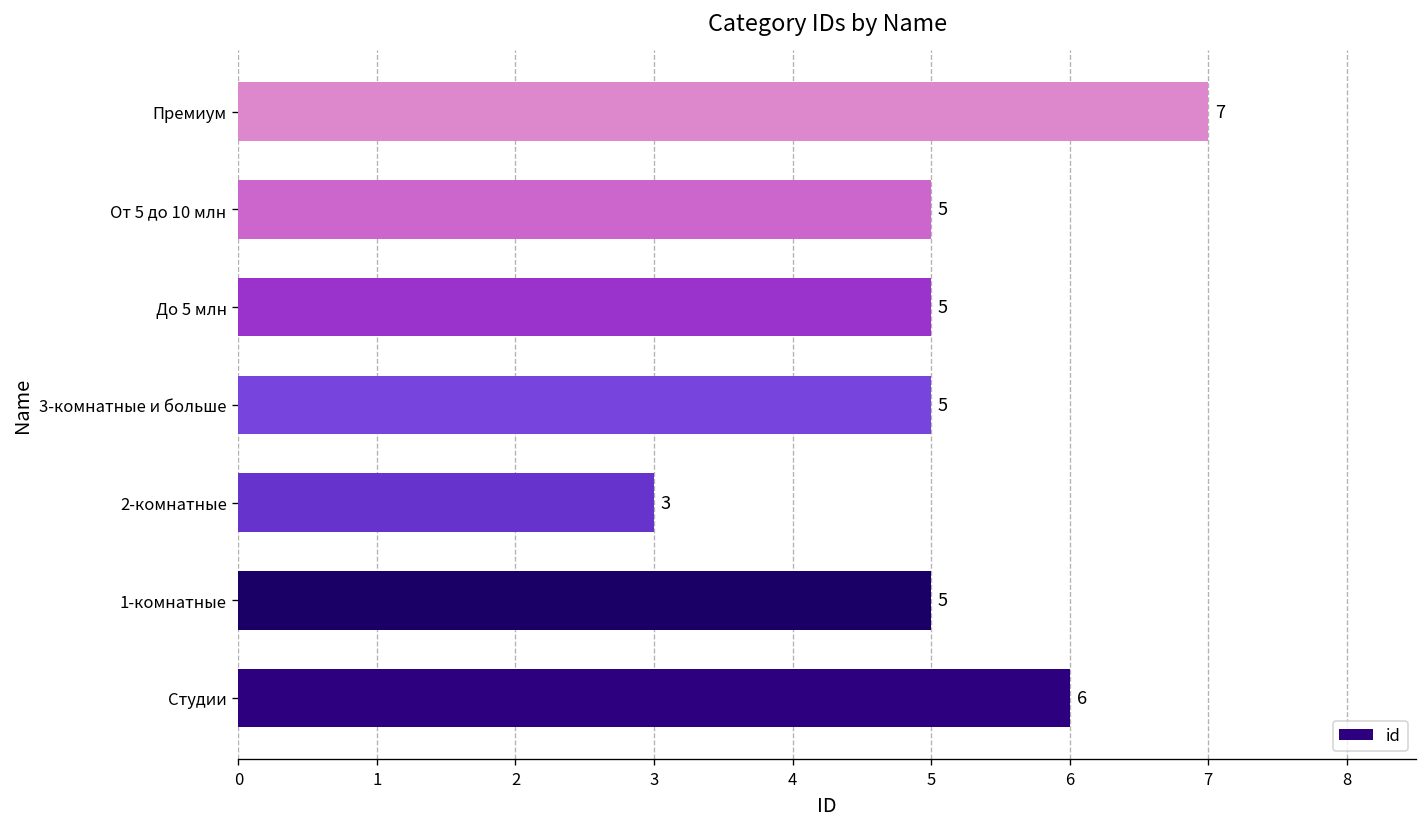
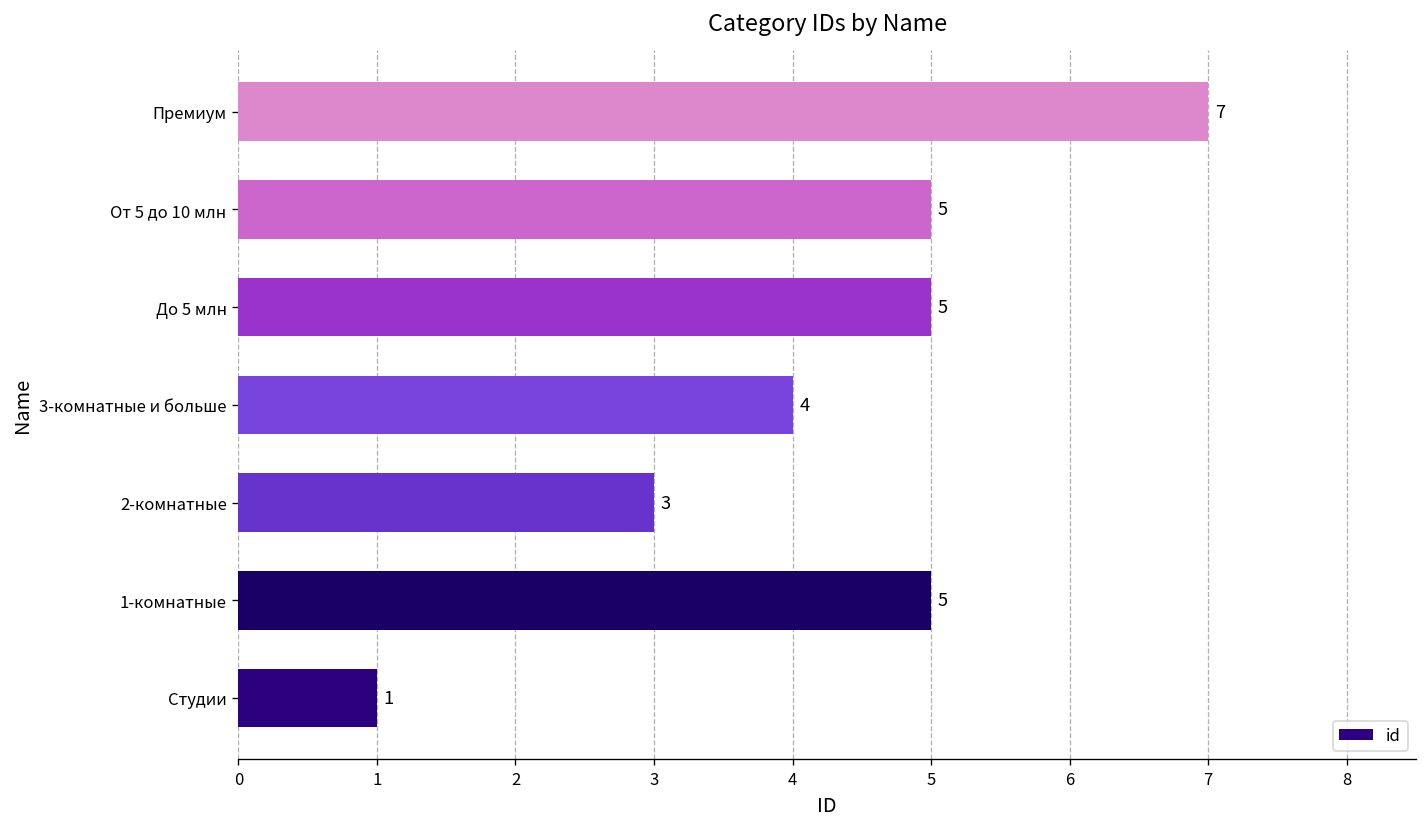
3-комнатные и больше: 5 -> 4
Студии: 6 -> 1
